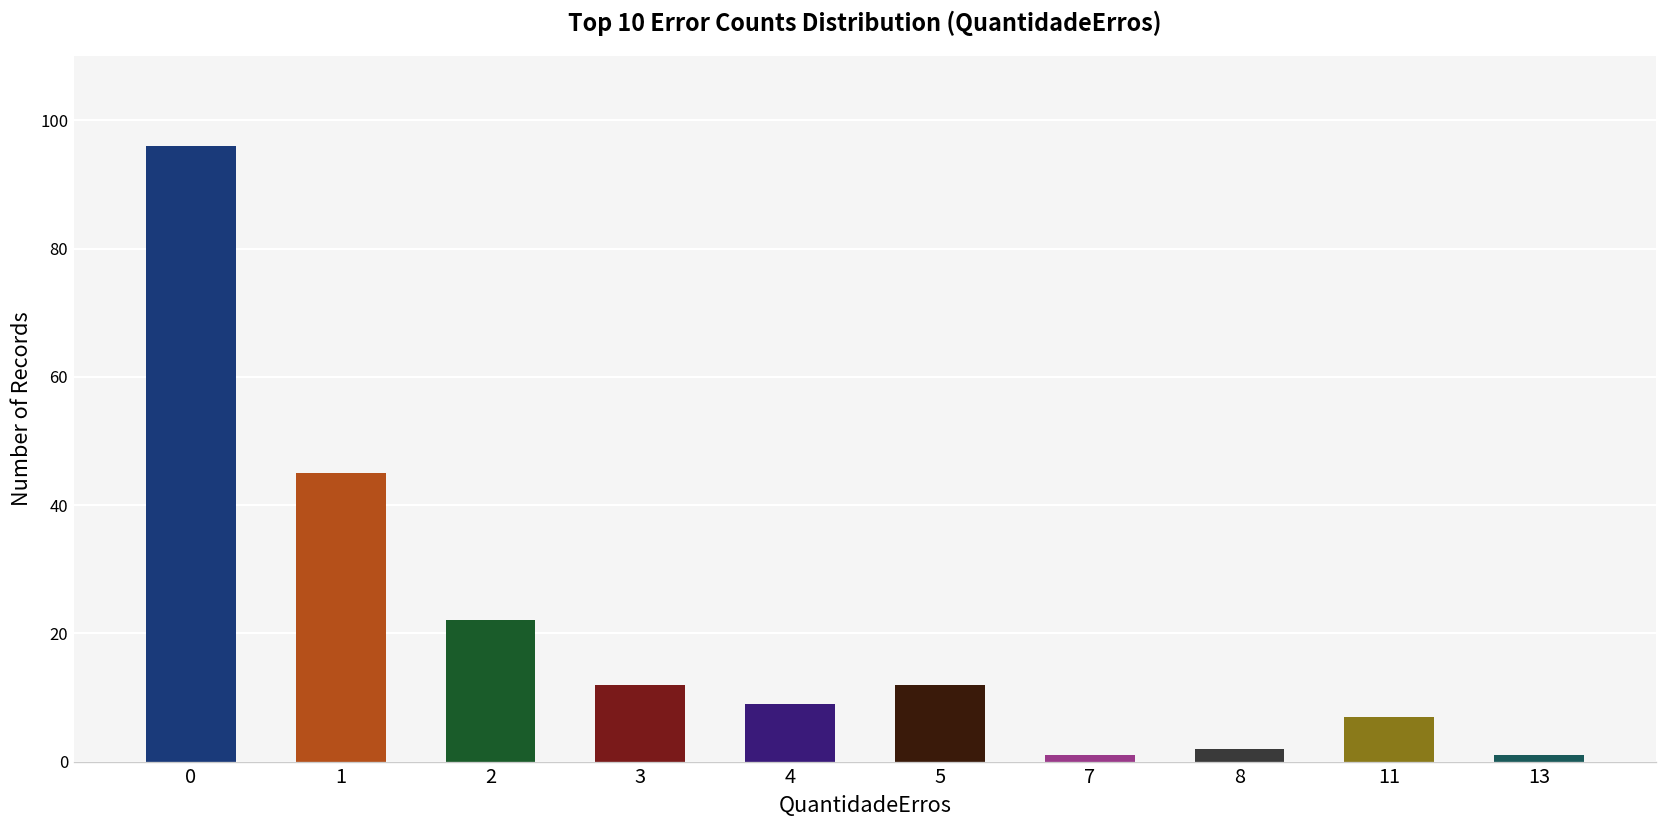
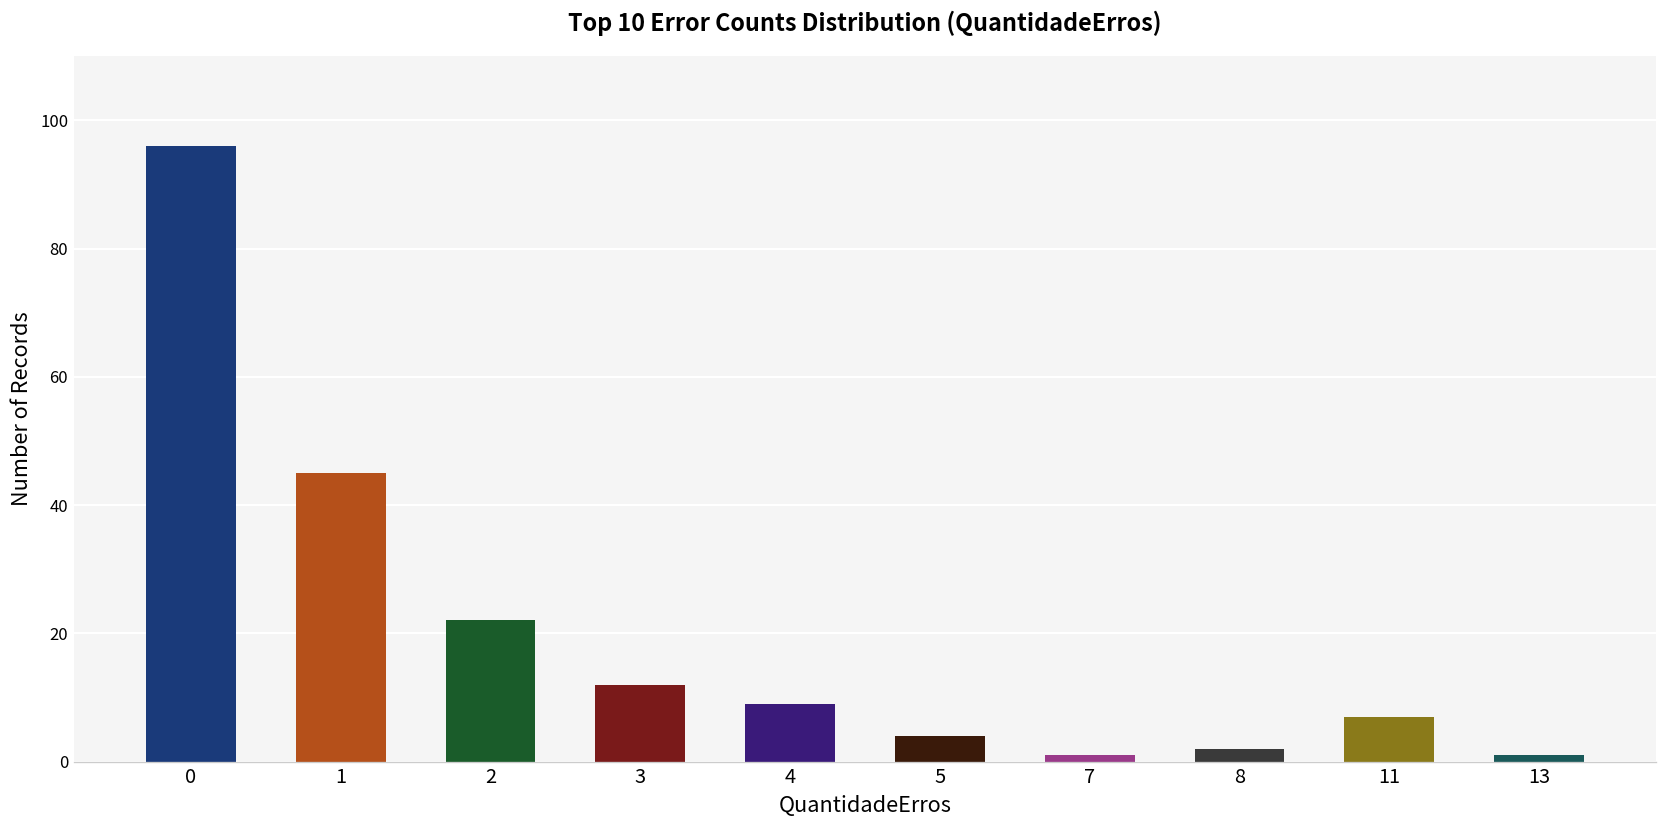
5: 12 -> 4
